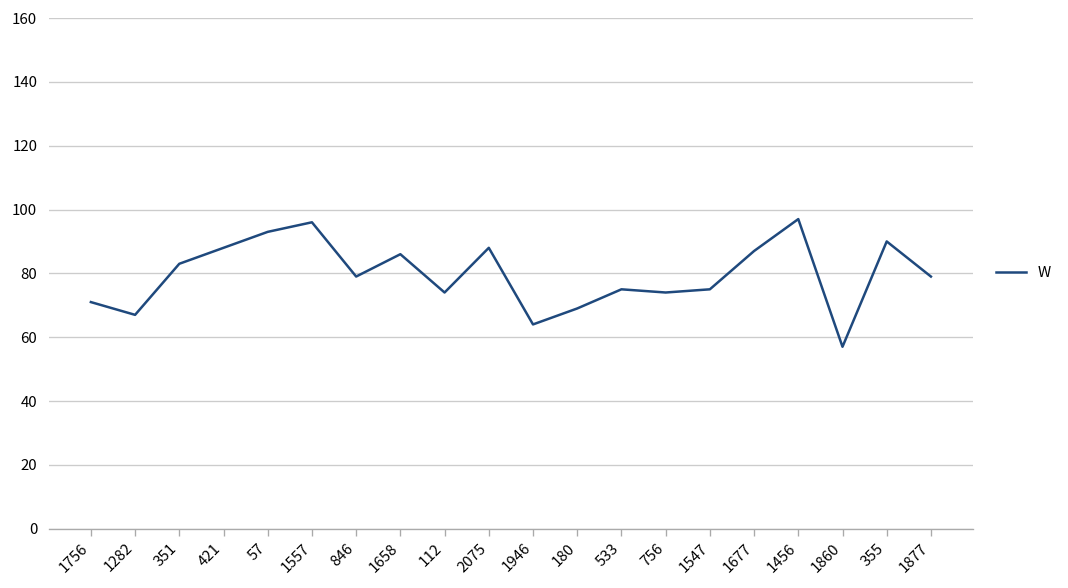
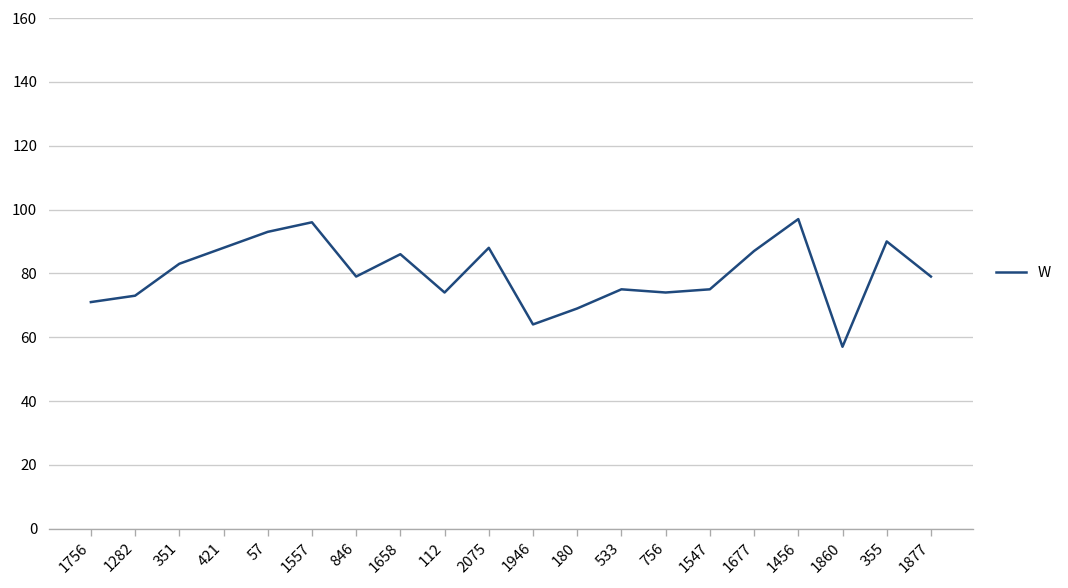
1282: 67 -> 73
